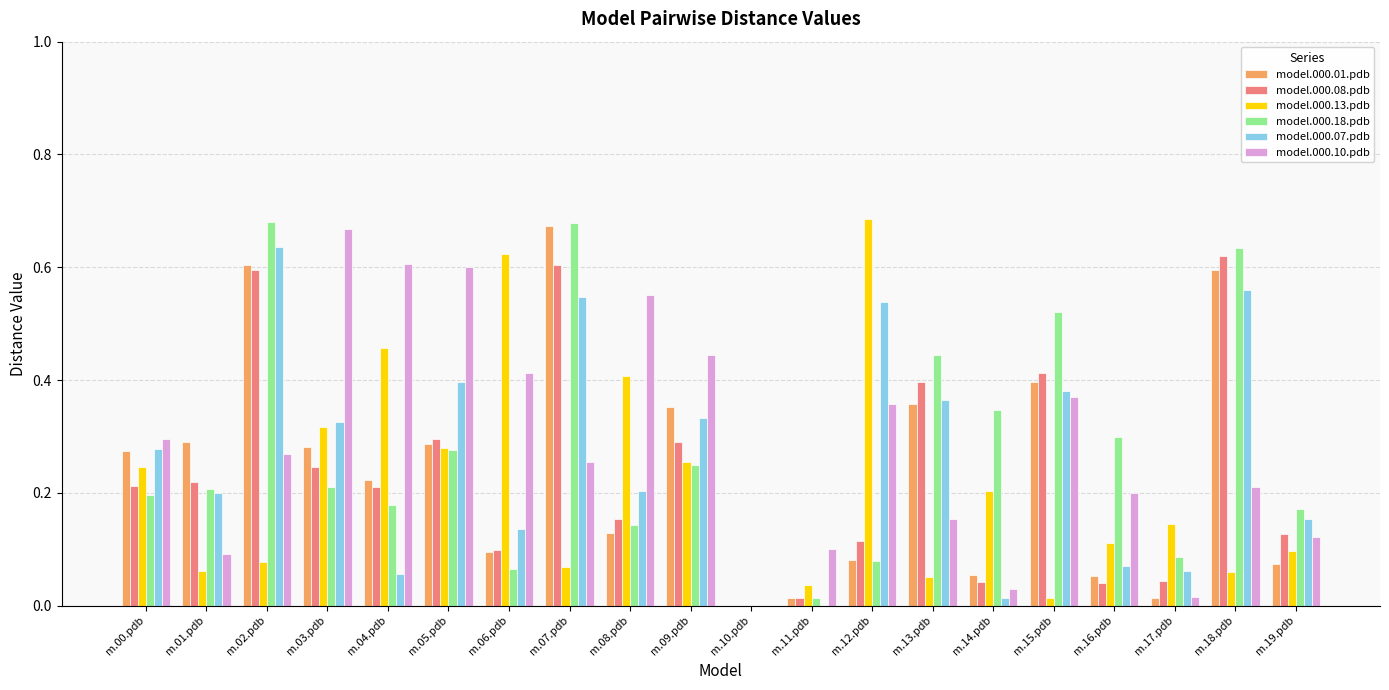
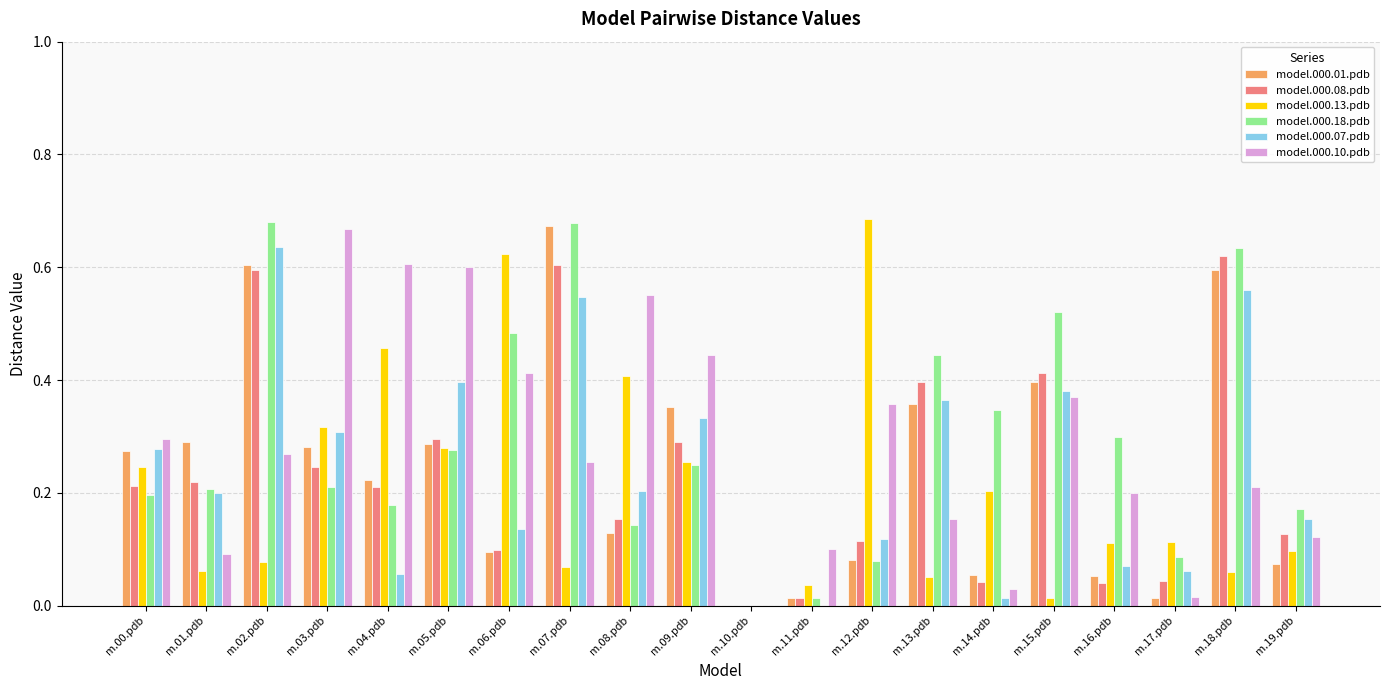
model.000.07.pdb, m.03.pdb: 0.33 -> 0.31
model.000.18.pdb, m.06.pdb: 0.07 -> 0.48
model.000.07.pdb, m.12.pdb: 0.54 -> 0.12
model.000.13.pdb, m.17.pdb: 0.15 -> 0.11
